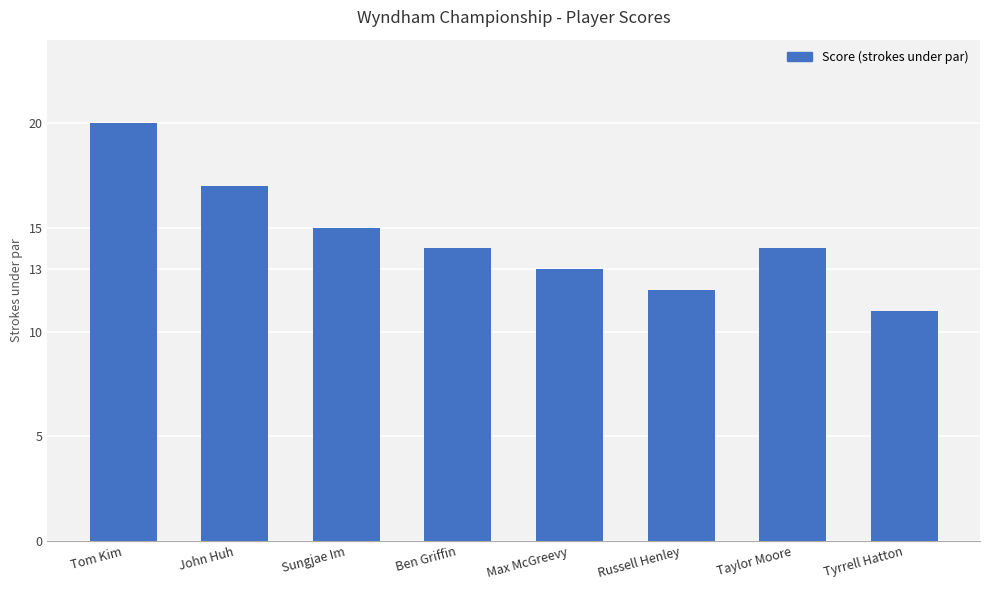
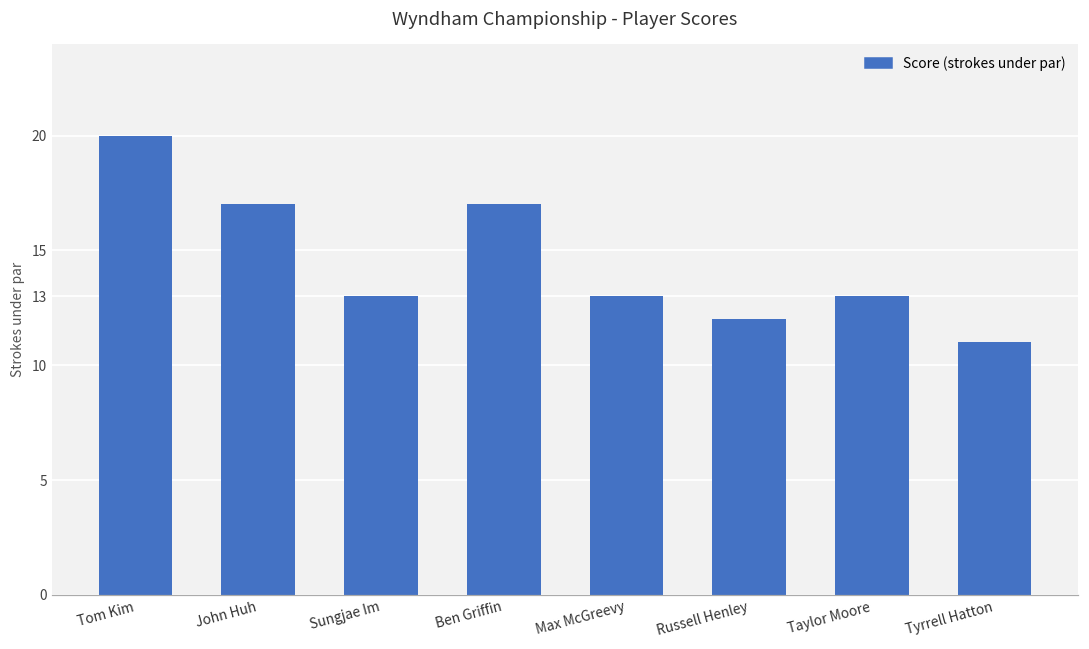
Sungjae Im: 15.0 -> 13.0
Ben Griffin: 14.0 -> 17.0
Taylor Moore: 14.0 -> 13.0
